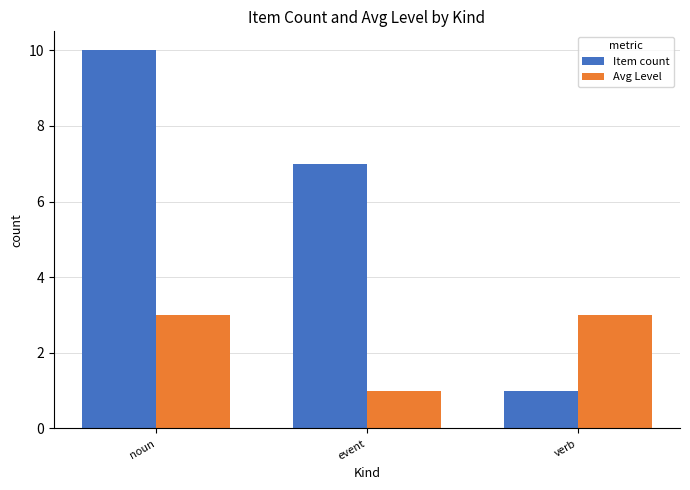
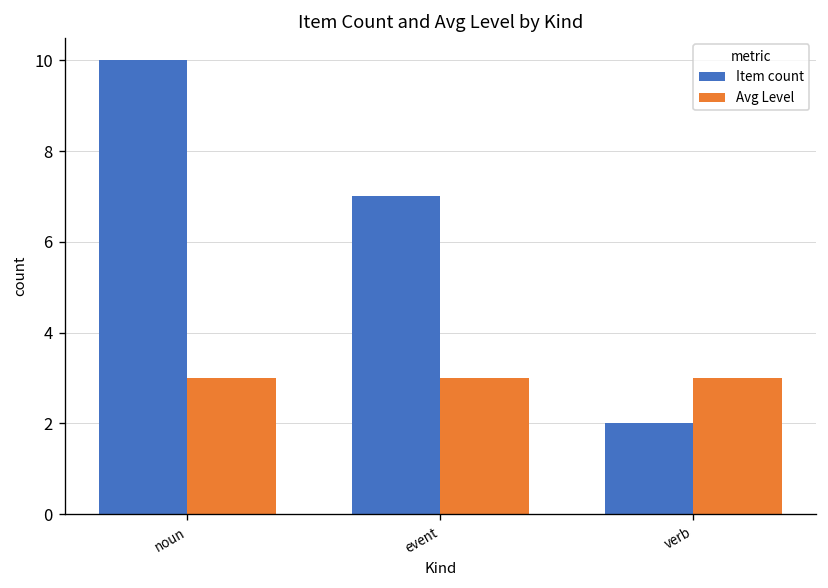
Avg Level, event: 1 -> 3
Item count, verb: 1 -> 2
